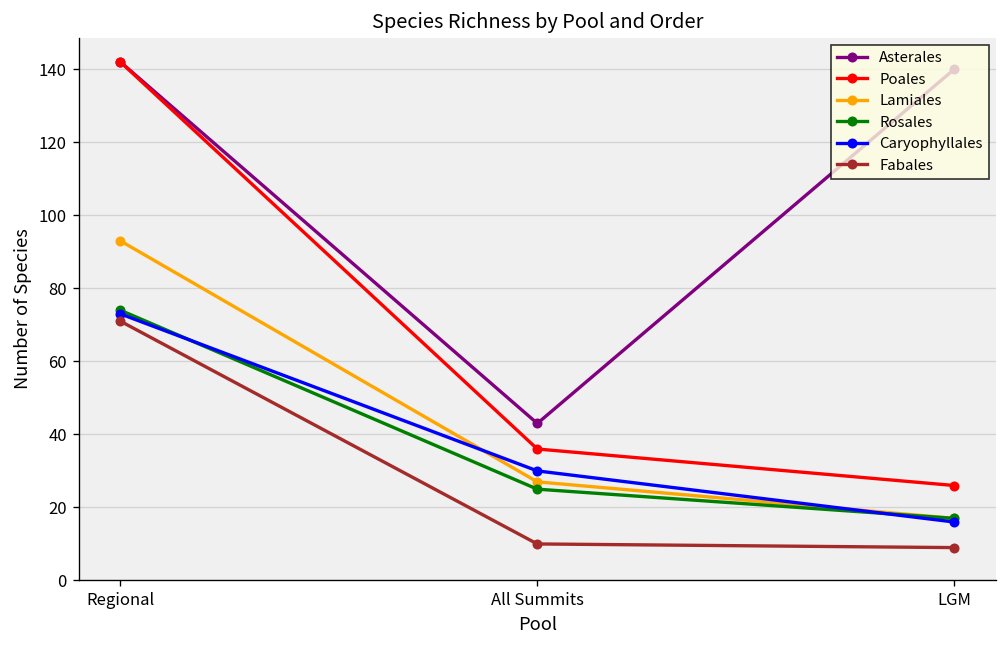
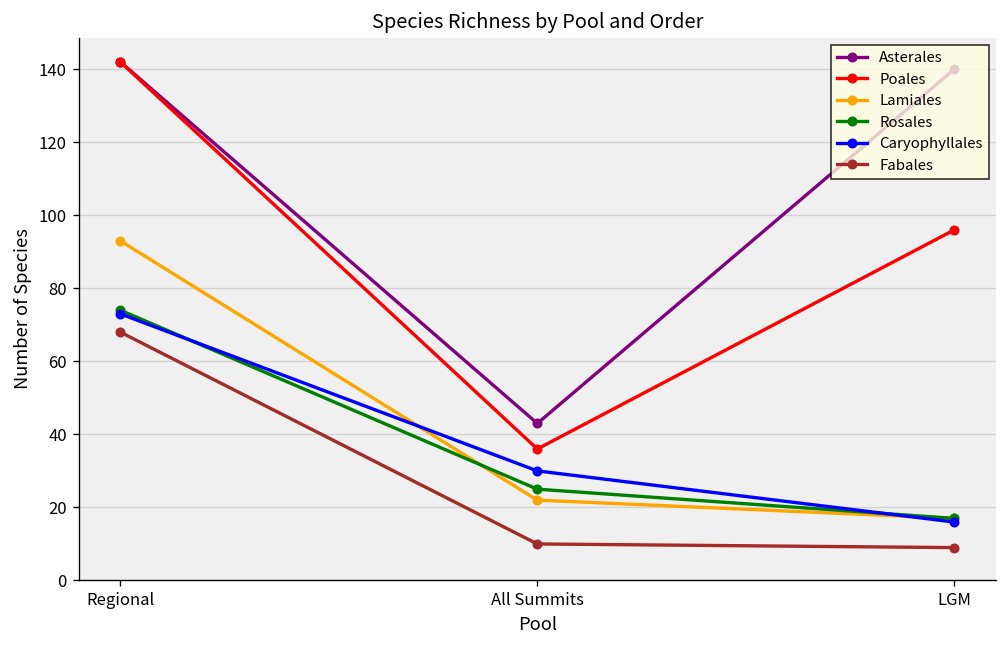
Fabales, Regional: 71 -> 68
Lamiales, All Summits: 27 -> 22
Poales, LGM: 26 -> 96
